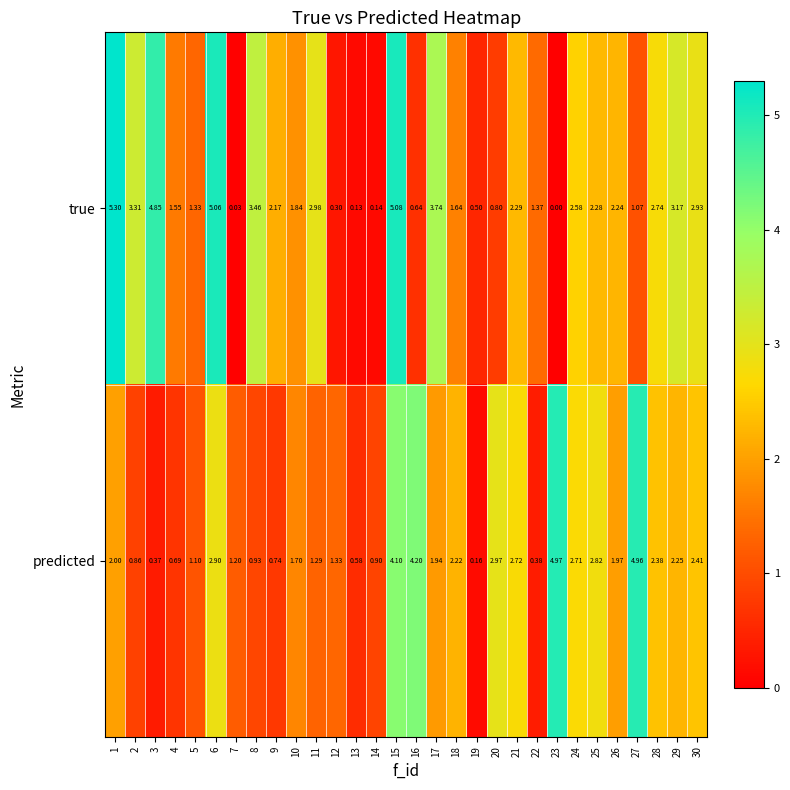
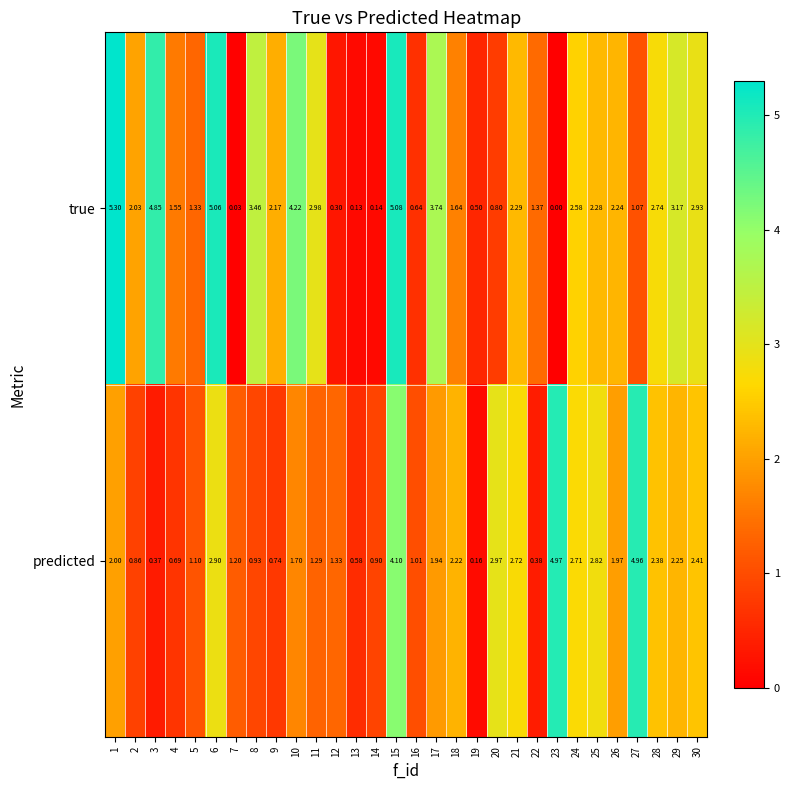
true, 2: 3.31 -> 2.03
true, 10: 1.84 -> 4.22
predicted, 16: 4.20 -> 1.01
